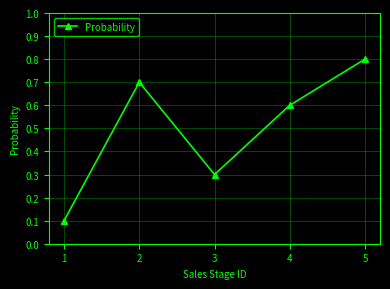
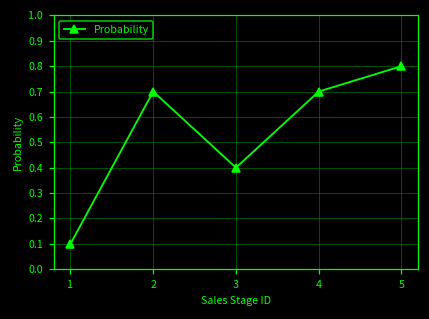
3: 0.3 -> 0.4
4: 0.6 -> 0.7
